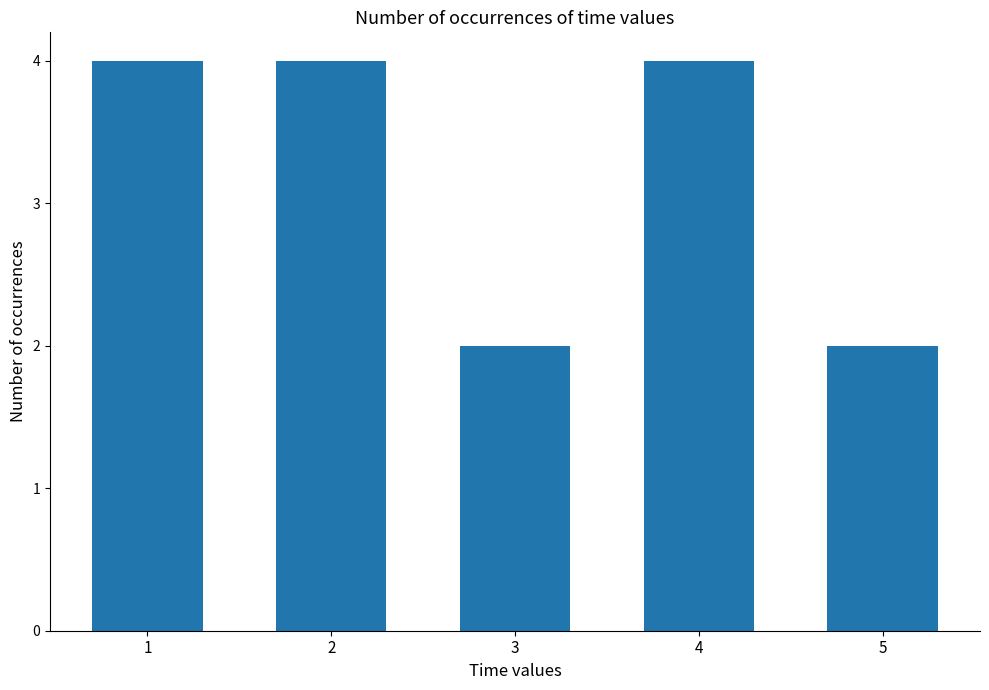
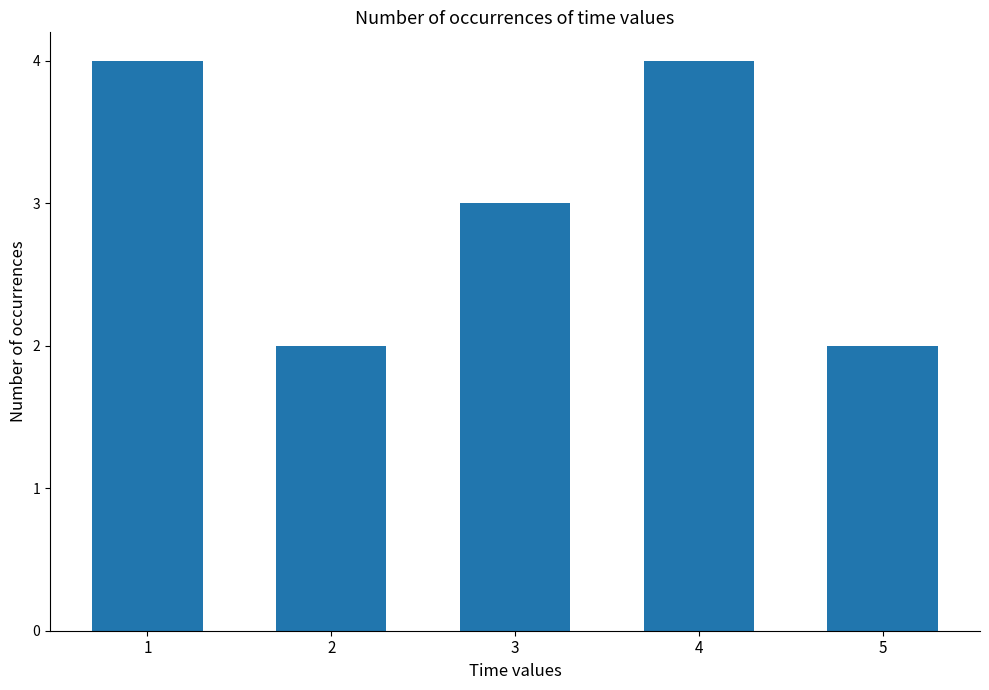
2: 4 -> 2
3: 2 -> 3
